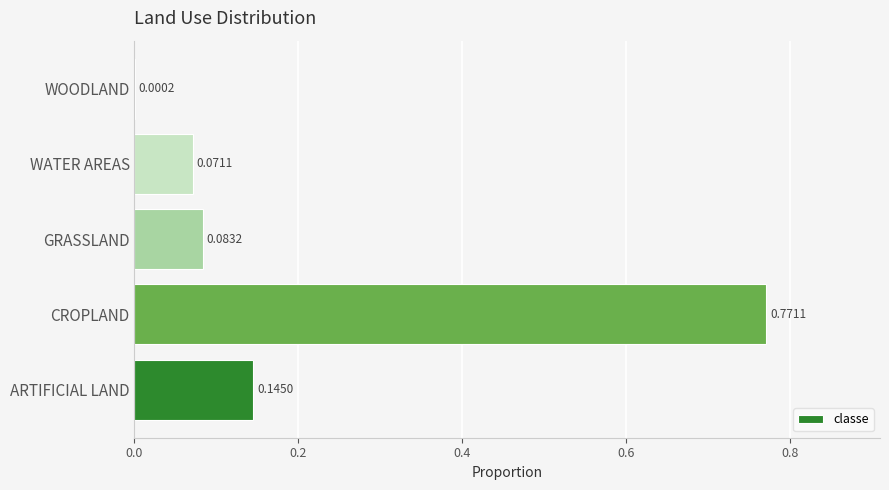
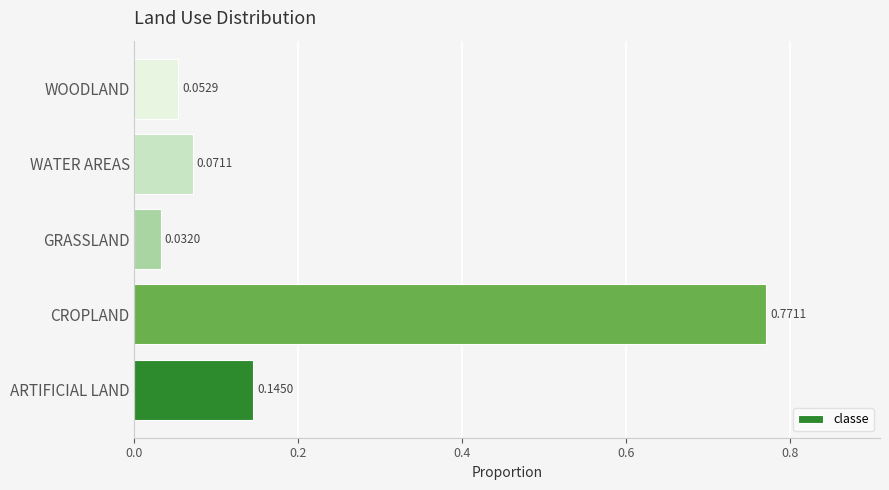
WOODLAND: 0.0002 -> 0.0529
GRASSLAND: 0.0832 -> 0.0320
